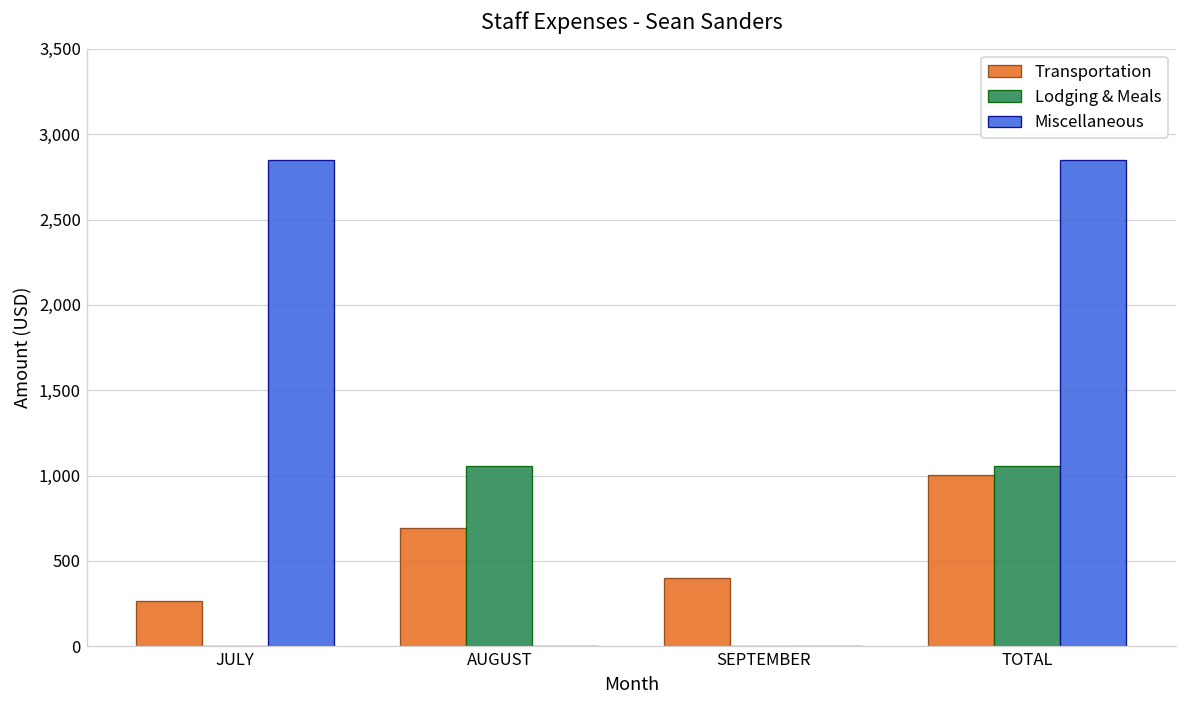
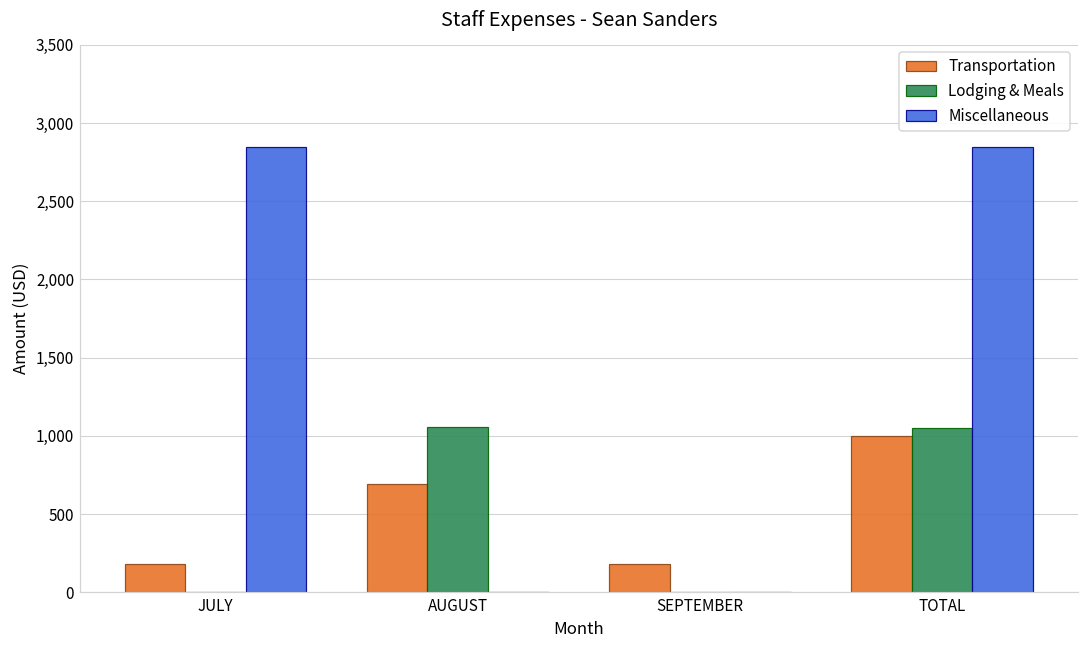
Transportation, JULY: 260 -> 180
Transportation, SEPTEMBER: 400 -> 180
